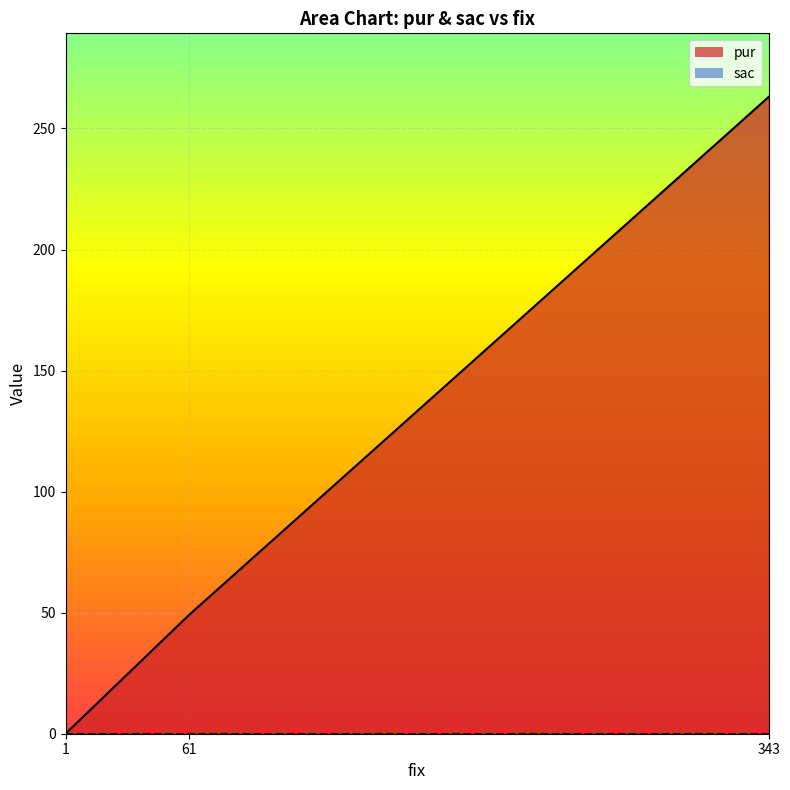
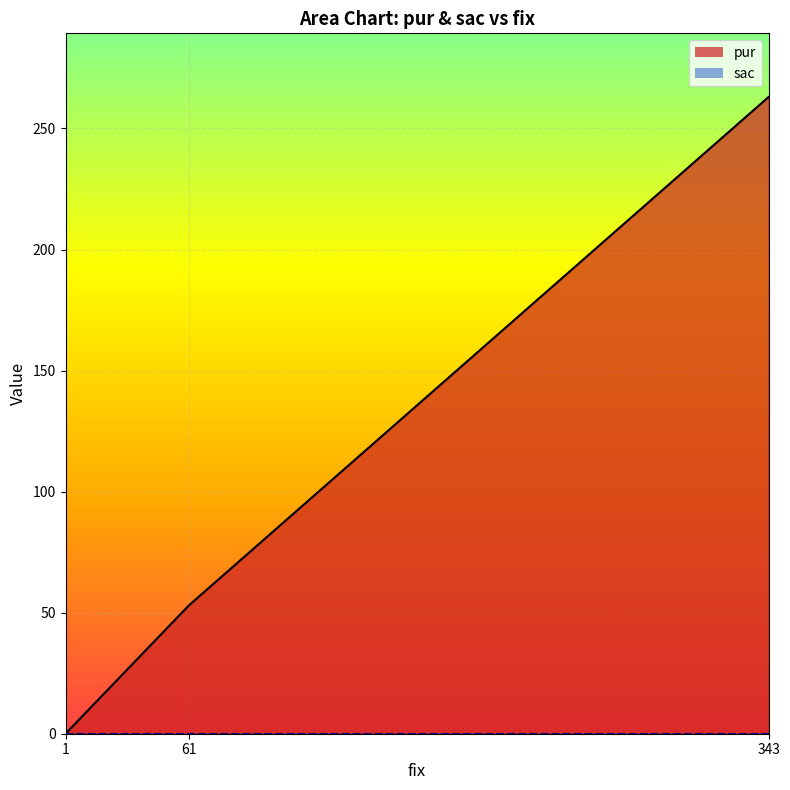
pur, 61: 49 -> 53
